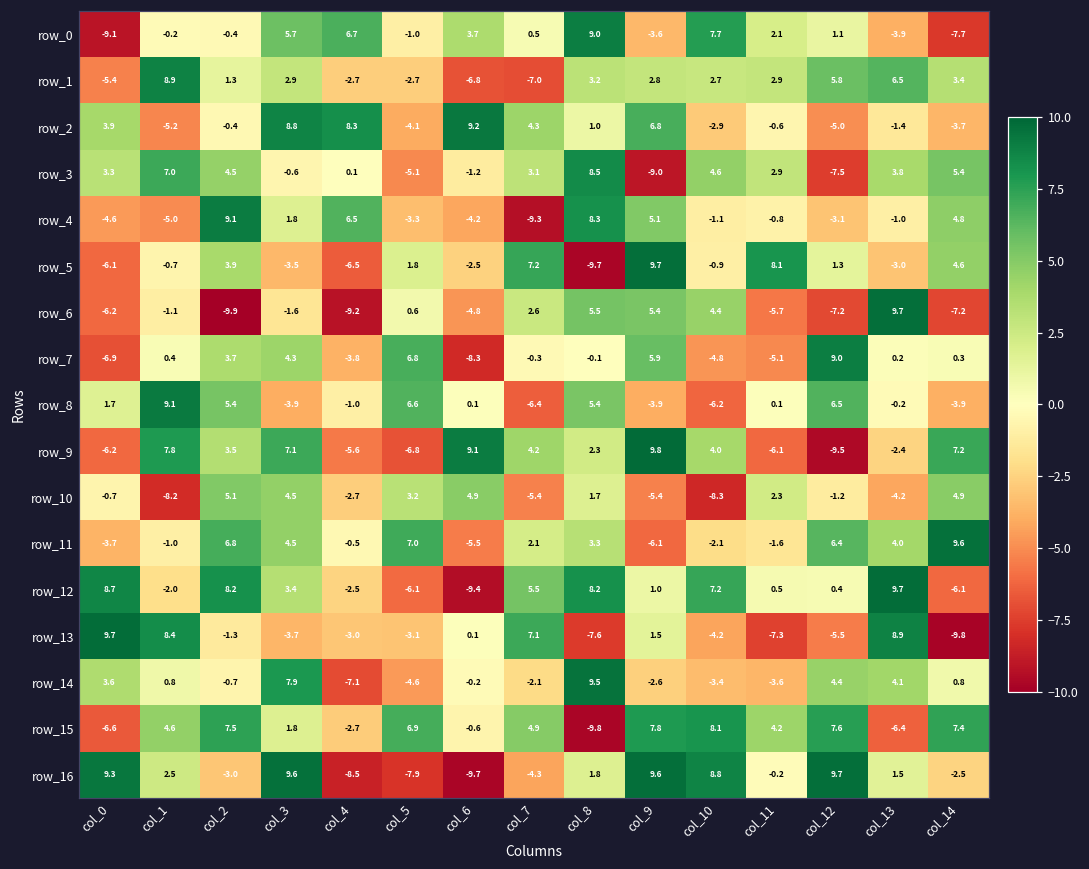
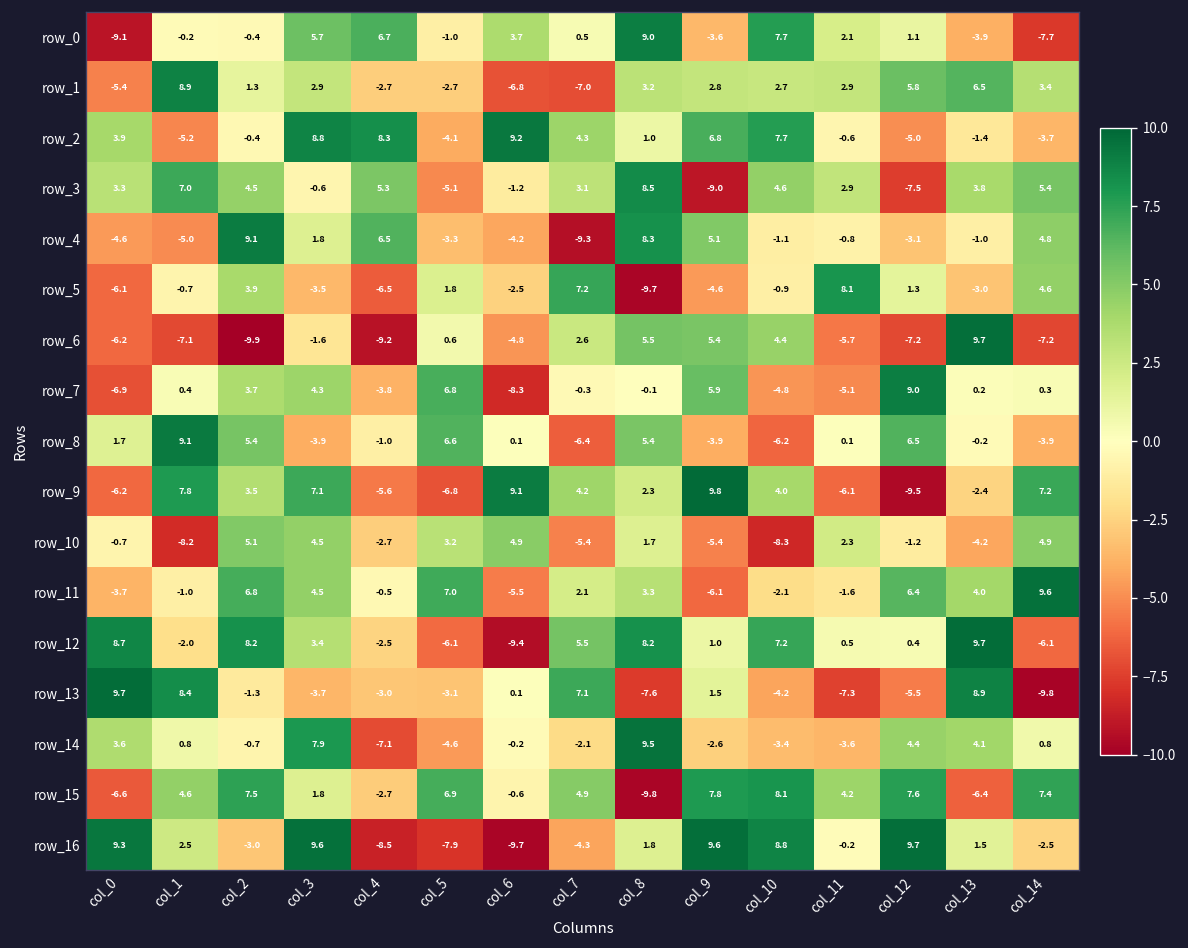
row_2, col_10: -2.9 -> 7.7
row_3, col_4: 0.1 -> 5.3
row_5, col_9: 9.7 -> -4.6
row_6, col_1: -1.1 -> -7.1
